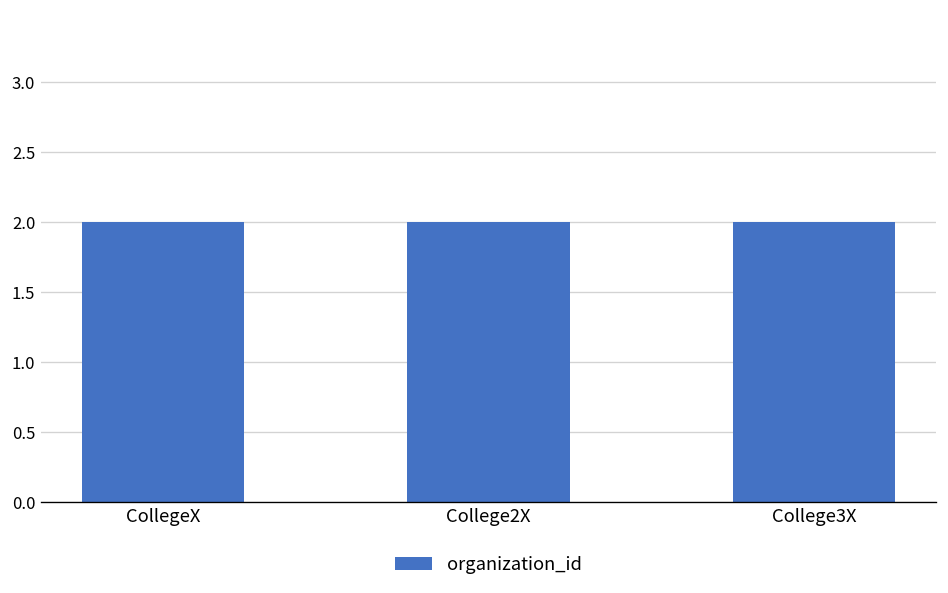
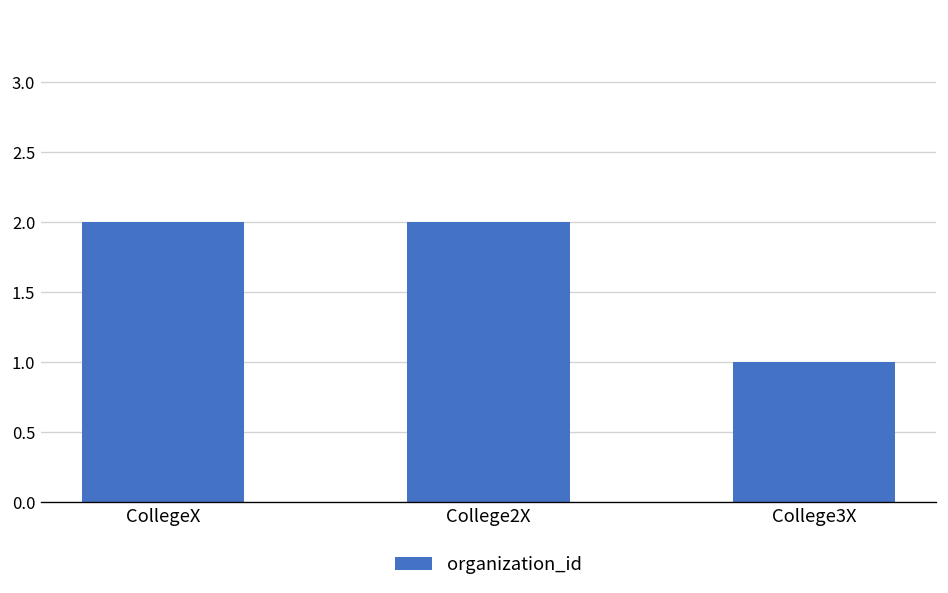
College3X: 2 -> 1
